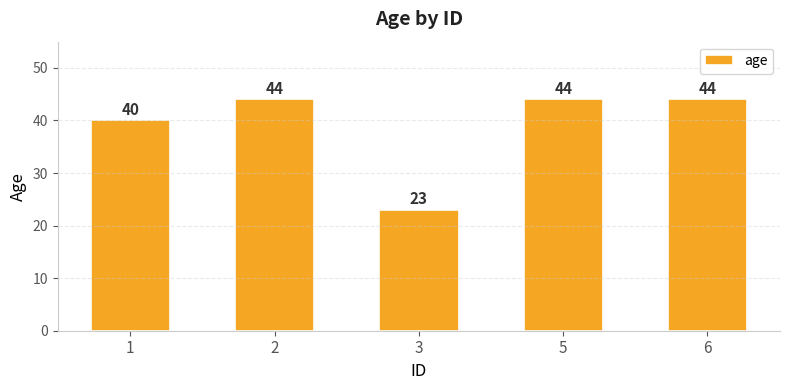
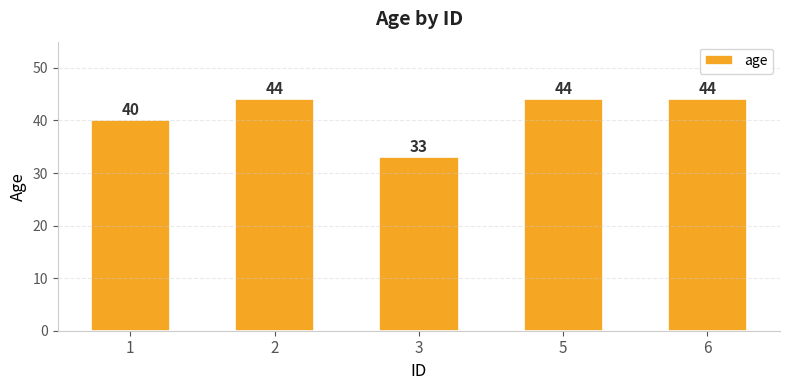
3: 23 -> 33
